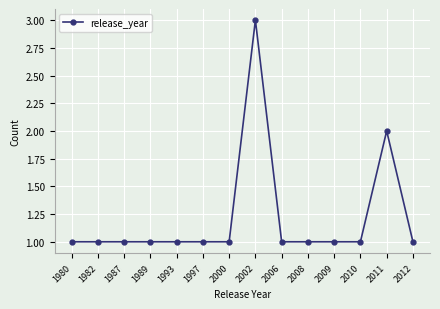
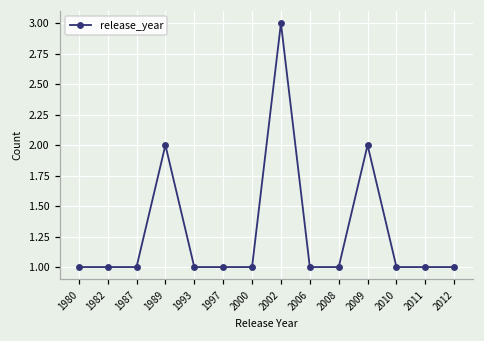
1989: 1 -> 2
2009: 1 -> 2
2011: 2 -> 1
